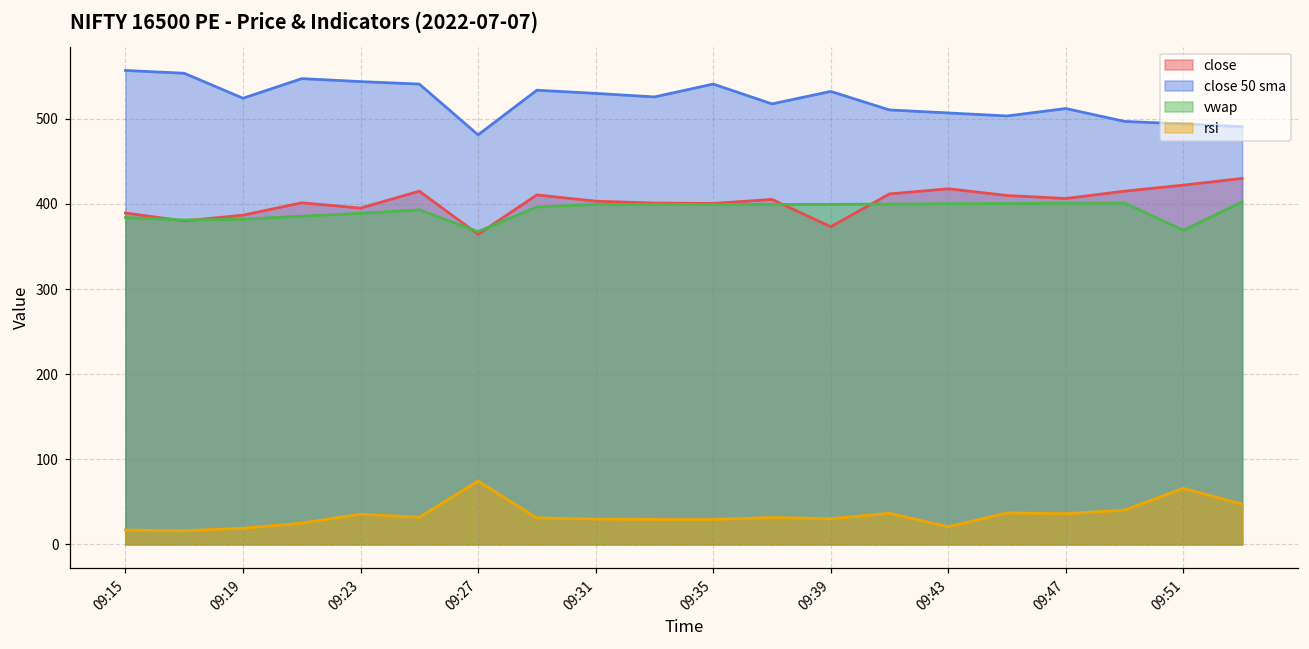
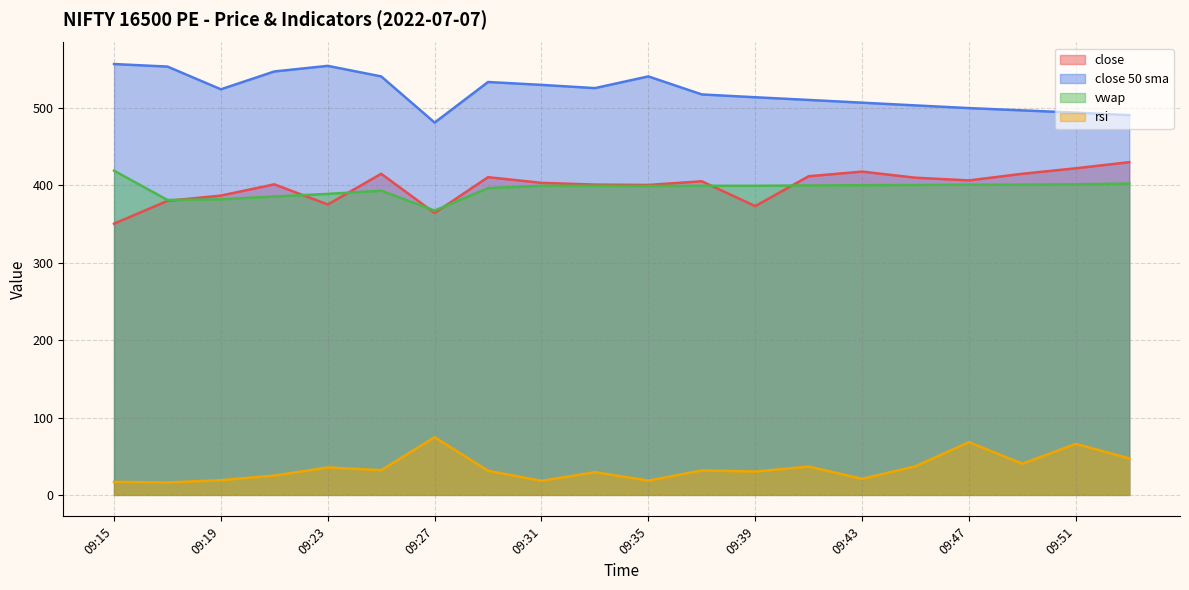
close, 09:15: 390 -> 350
vwap, 09:15: 380 -> 420
close, 09:23: 400 -> 380
close 50 sma, 09:23: 540 -> 550
rsi, 09:31: 30 -> 20
rsi, 09:35: 30 -> 20
close 50 sma, 09:39: 530 -> 510
close 50 sma, 09:47: 510 -> 500
rsi, 09:47: 40 -> 70
vwap, 09:51: 370 -> 400
